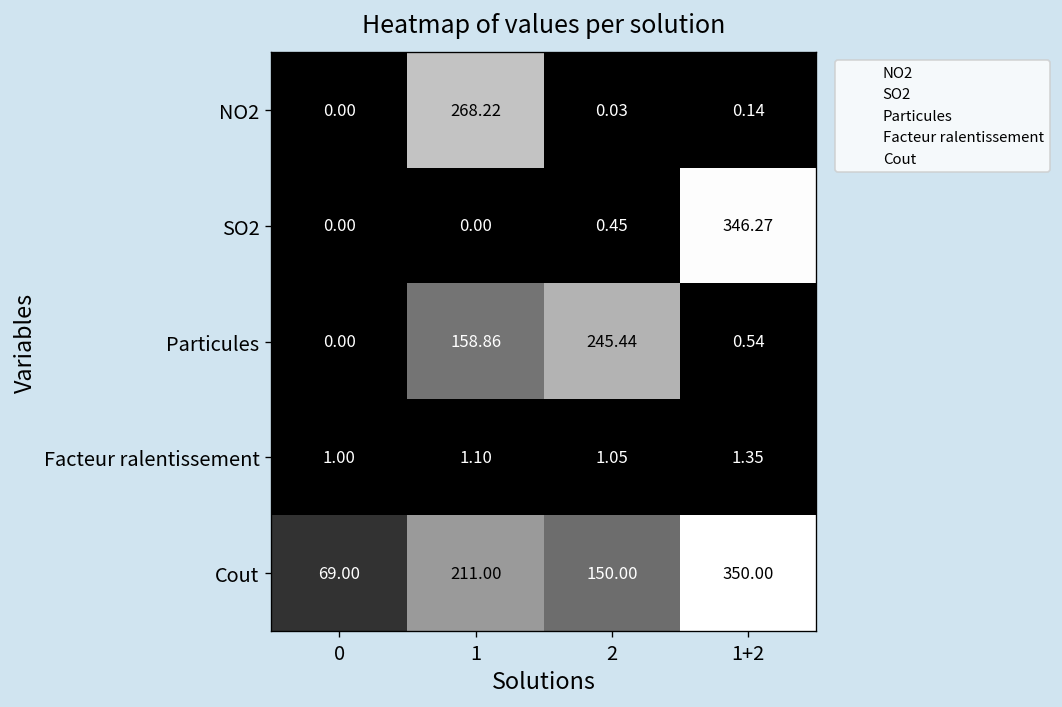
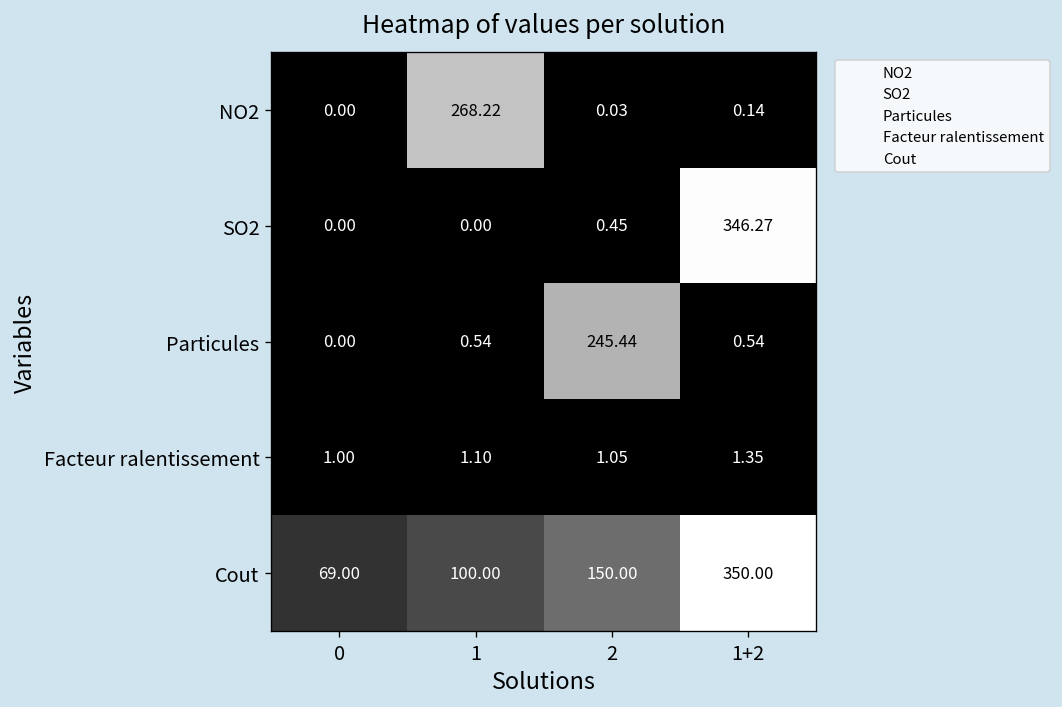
Particules, 1: 158.86 -> 0.54
Cout, 1: 211.00 -> 100.00
